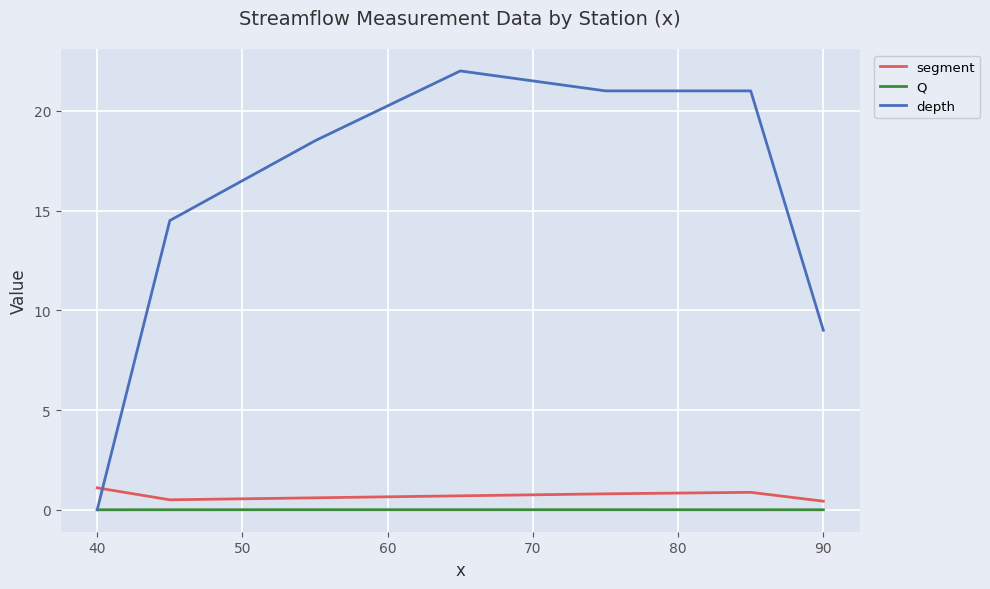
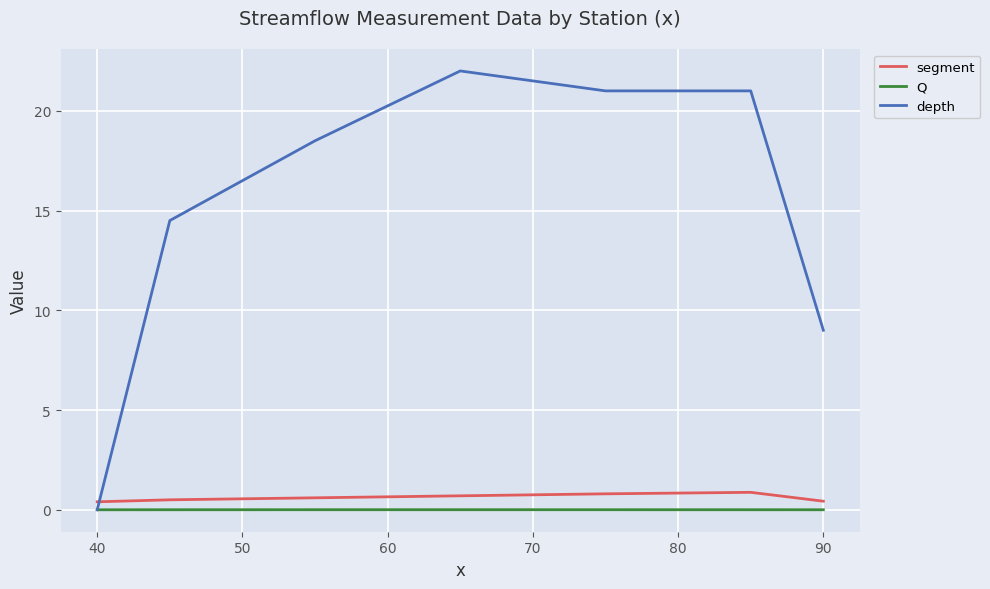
segment, 40: 1.1 -> 0.4
